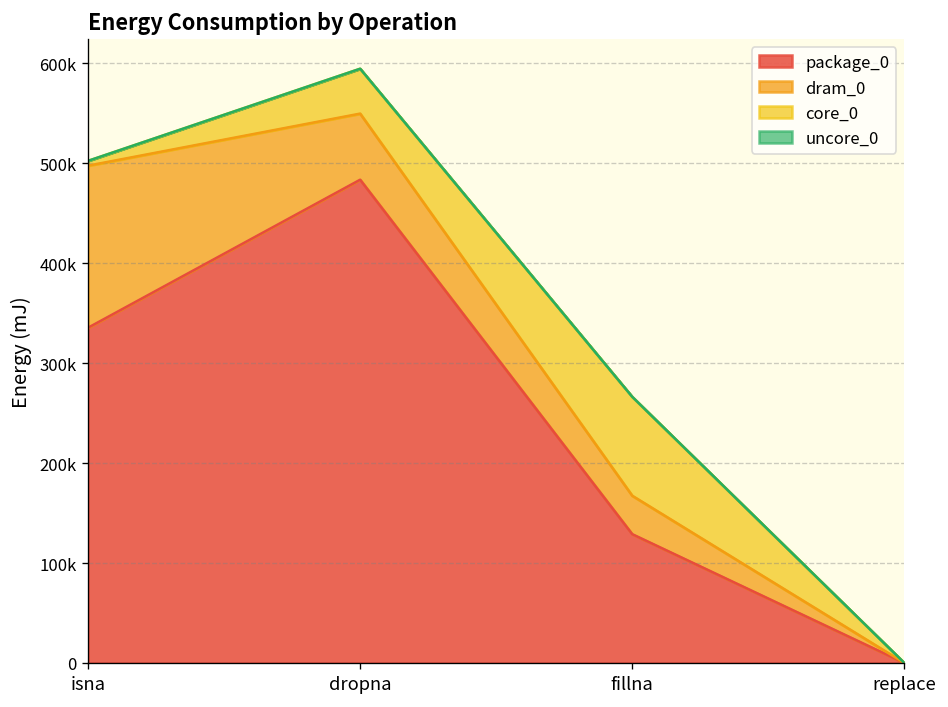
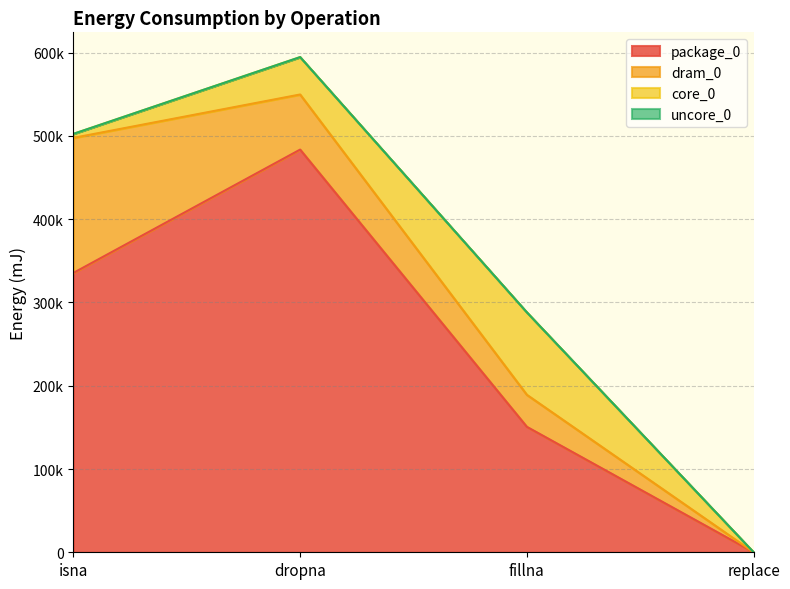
package_0, fillna: 130000 -> 150000
